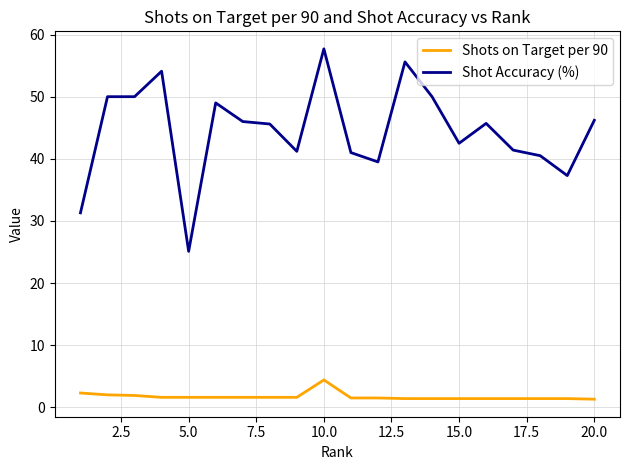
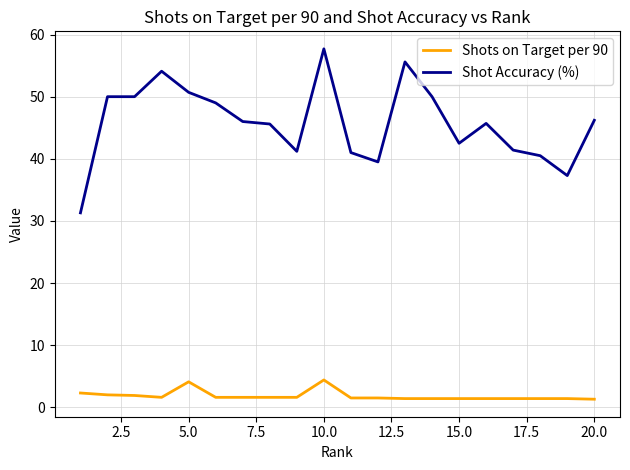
Shots on Target per 90, 5.0: 2 -> 4
Shot Accuracy (%), 5.0: 25 -> 51
